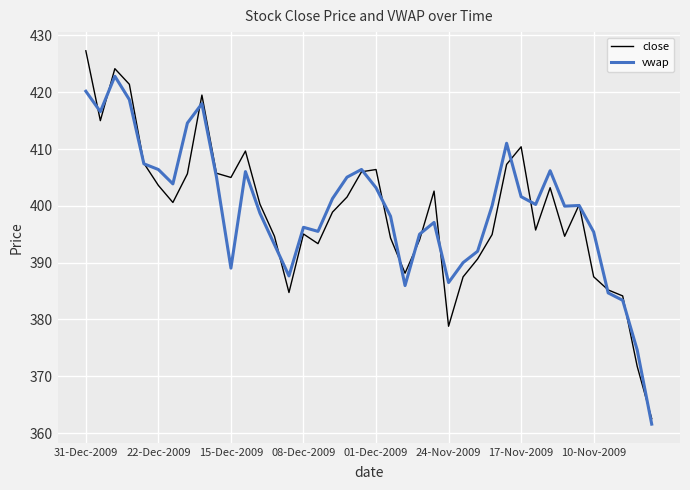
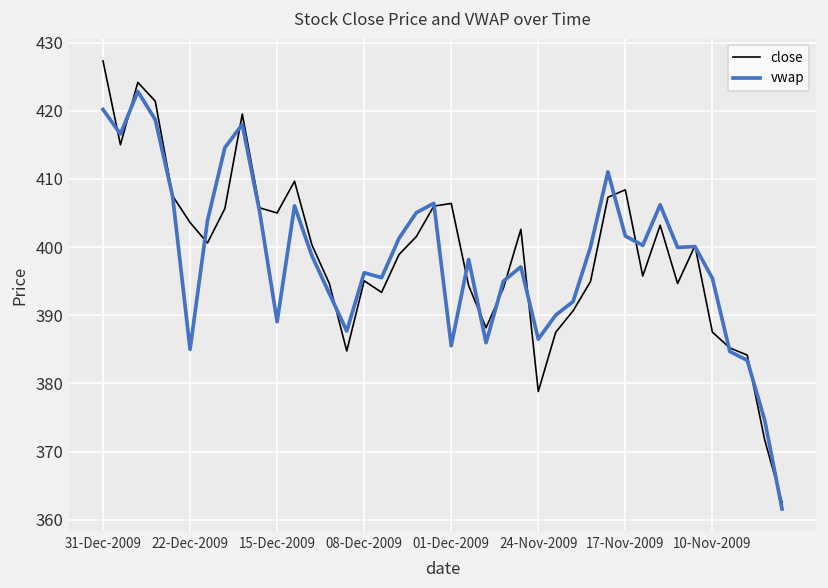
vwap, 22-Dec-2009: 406 -> 385
vwap, 01-Dec-2009: 403 -> 386
close, 17-Nov-2009: 410 -> 408
